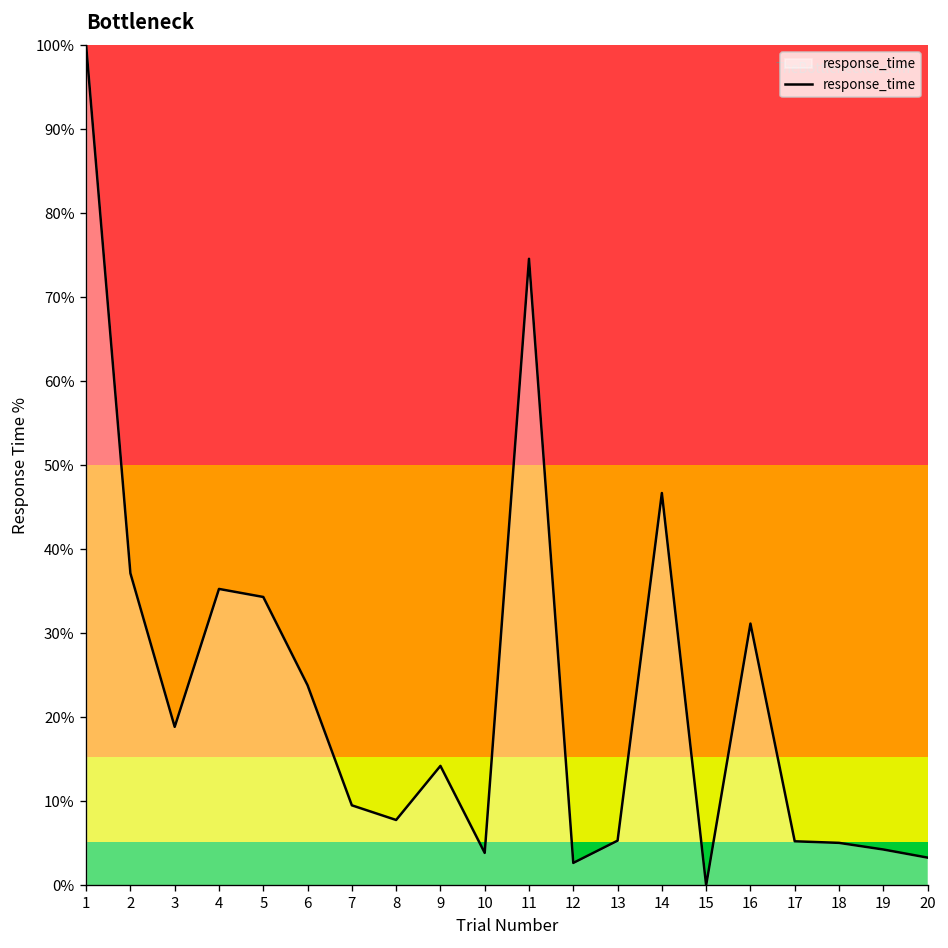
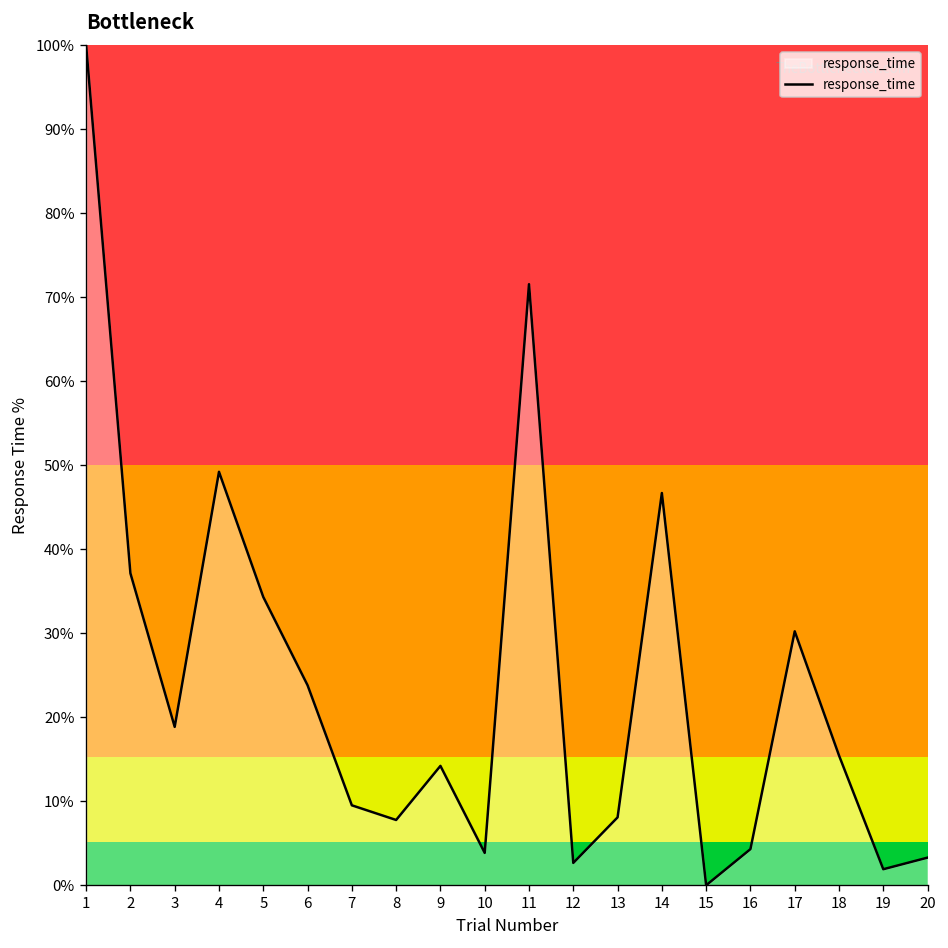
4: 35% -> 49%
11: 75% -> 72%
13: 5% -> 8%
16: 31% -> 4%
17: 5% -> 30%
18: 5% -> 15%
19: 4% -> 2%
